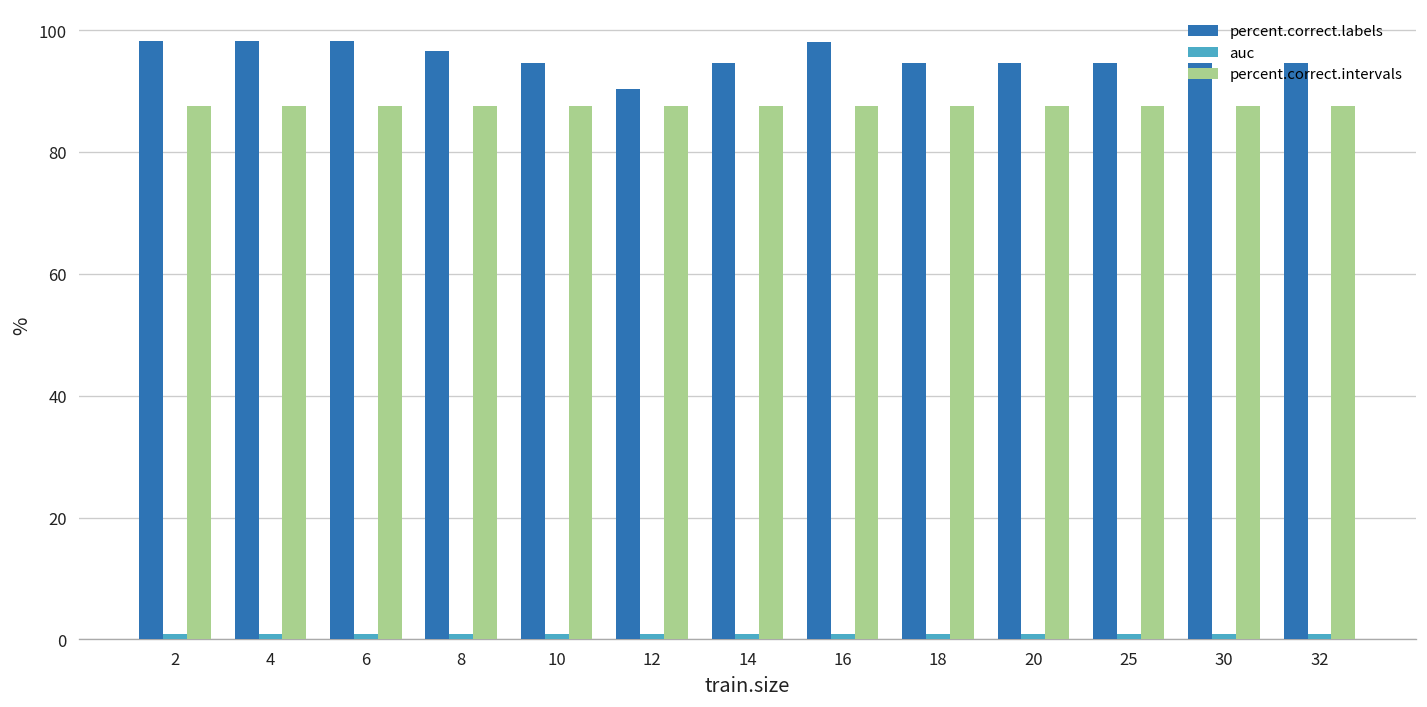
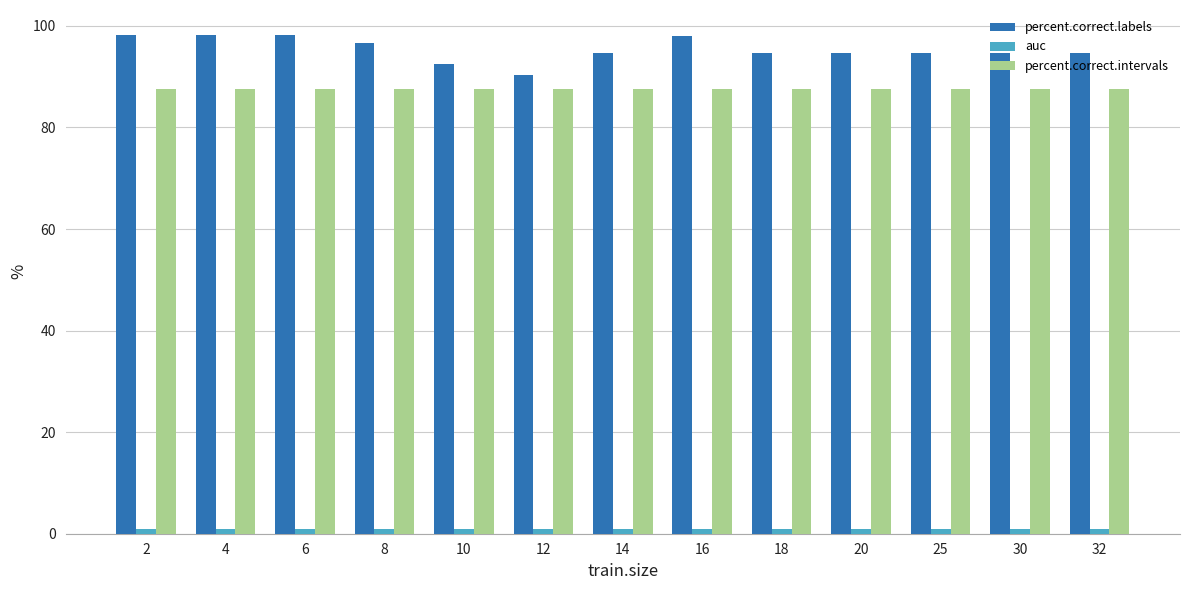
percent.correct.labels, 10: 95 -> 93
